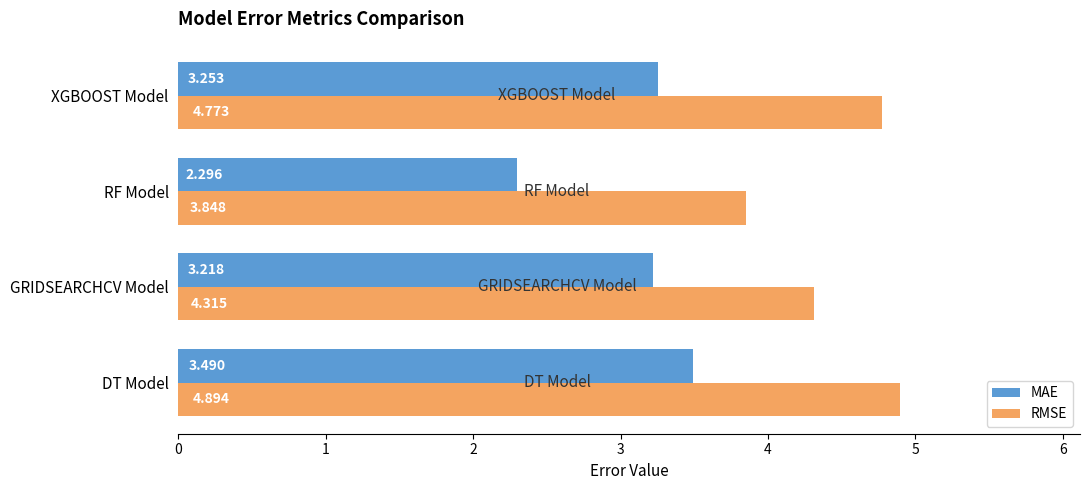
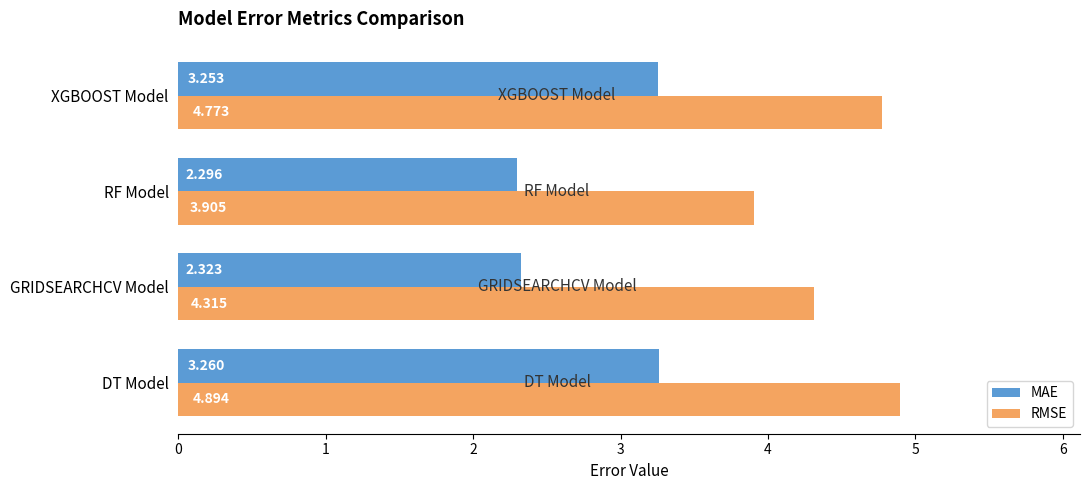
RMSE, RF Model: 3.848 -> 3.905
MAE, GRIDSEARCHCV Model: 3.218 -> 2.323
MAE, DT Model: 3.490 -> 3.260
